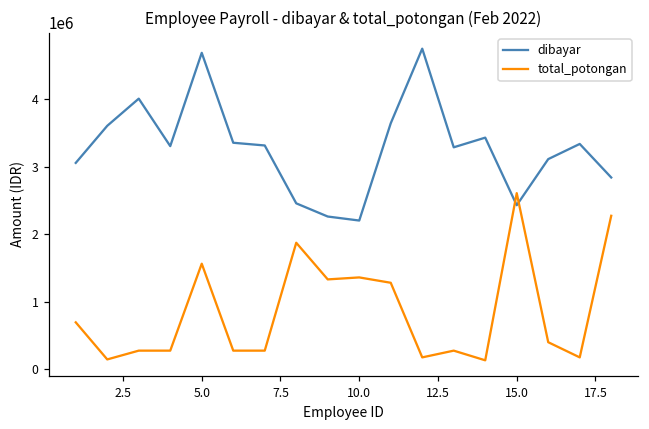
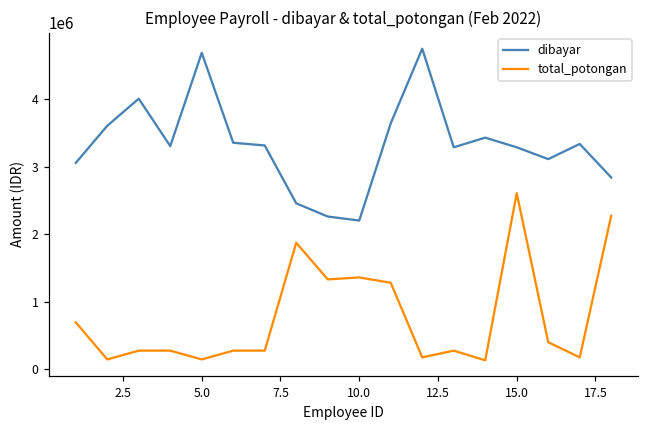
total_potongan, 5.0: 1600000 -> 100000
dibayar, 15.0: 2400000 -> 3300000
